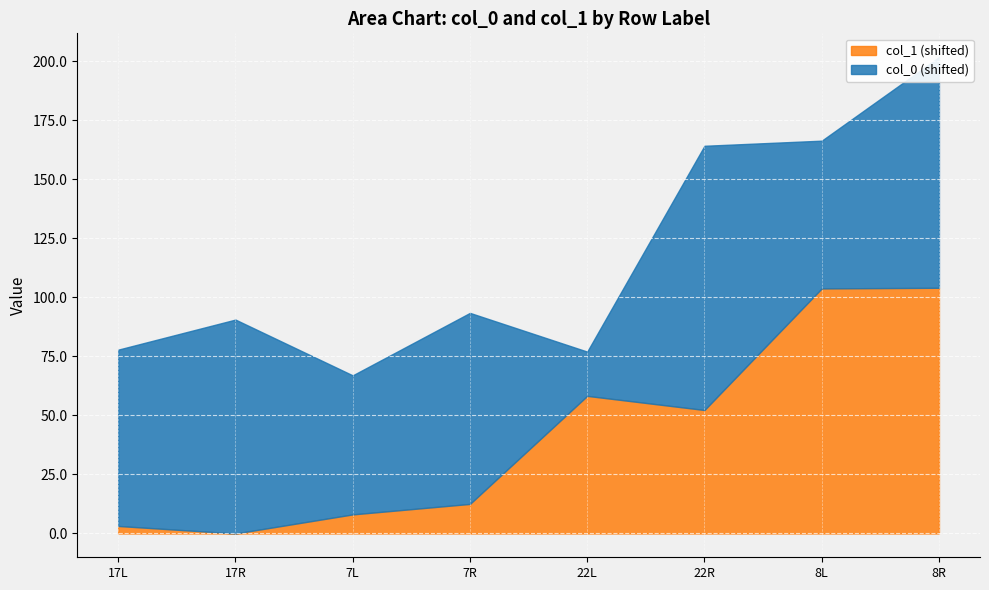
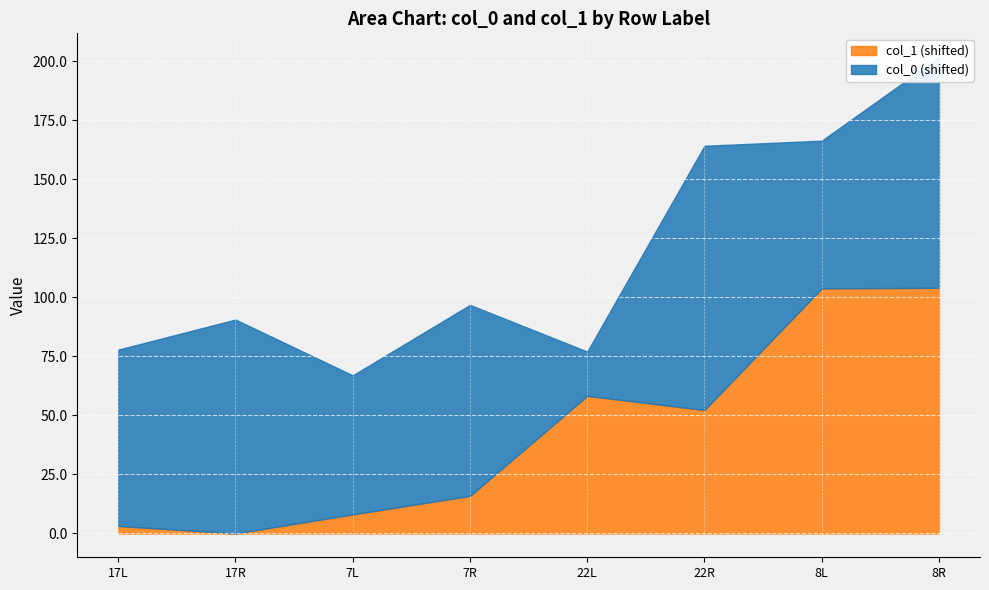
col_1 (shifted), 7R: 13 -> 16
